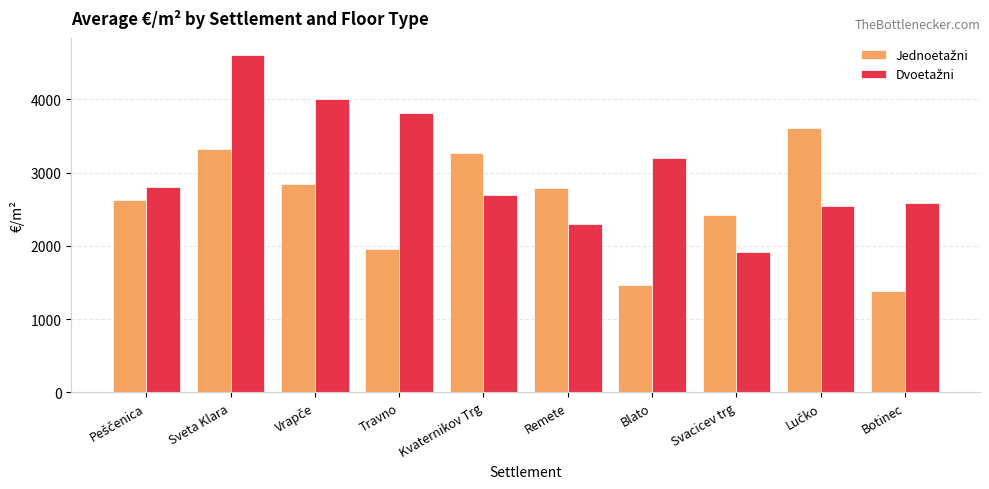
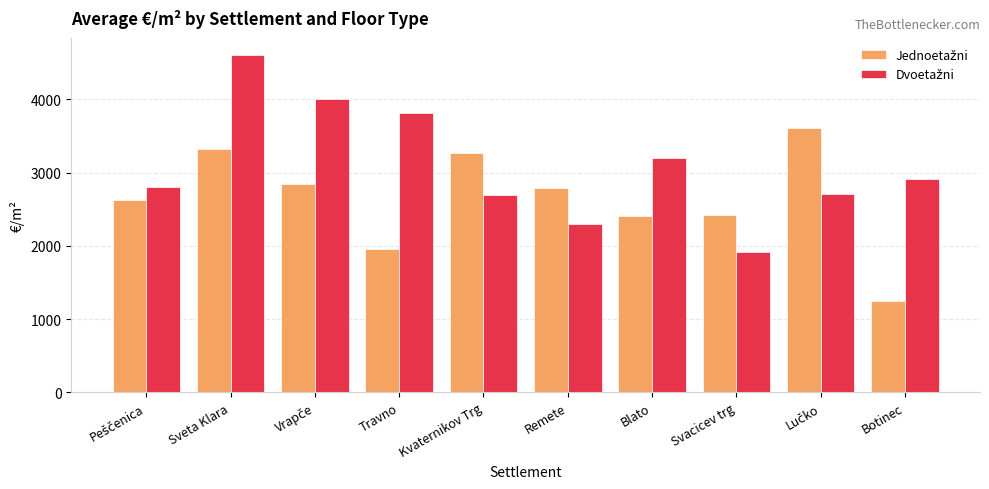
Jednoetažni, Blato: 1500 -> 2400
Dvoetažni, Lučko: 2500 -> 2700
Jednoetažni, Botinec: 1400 -> 1200
Dvoetažni, Botinec: 2600 -> 2900
